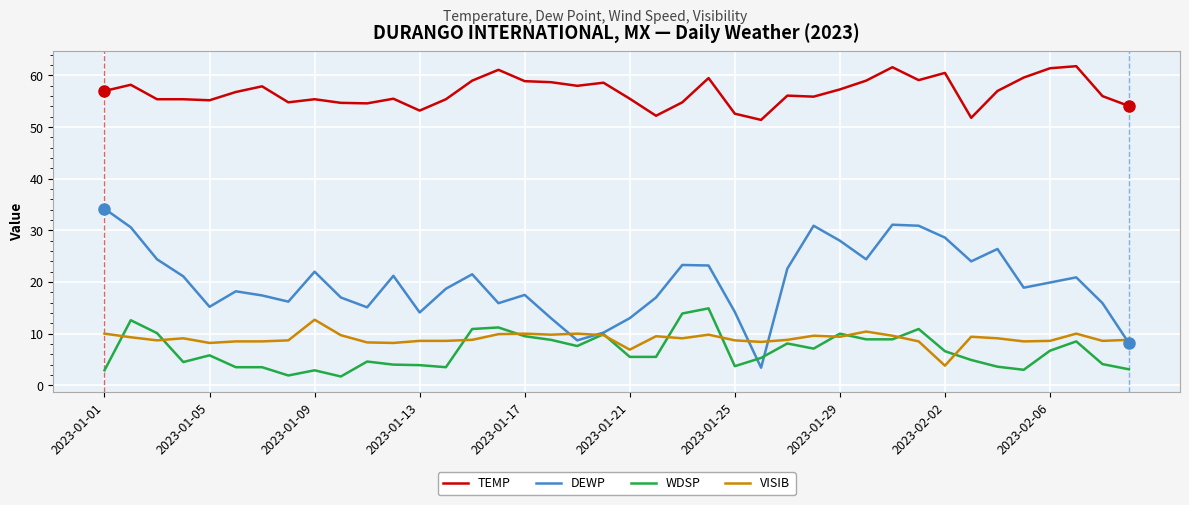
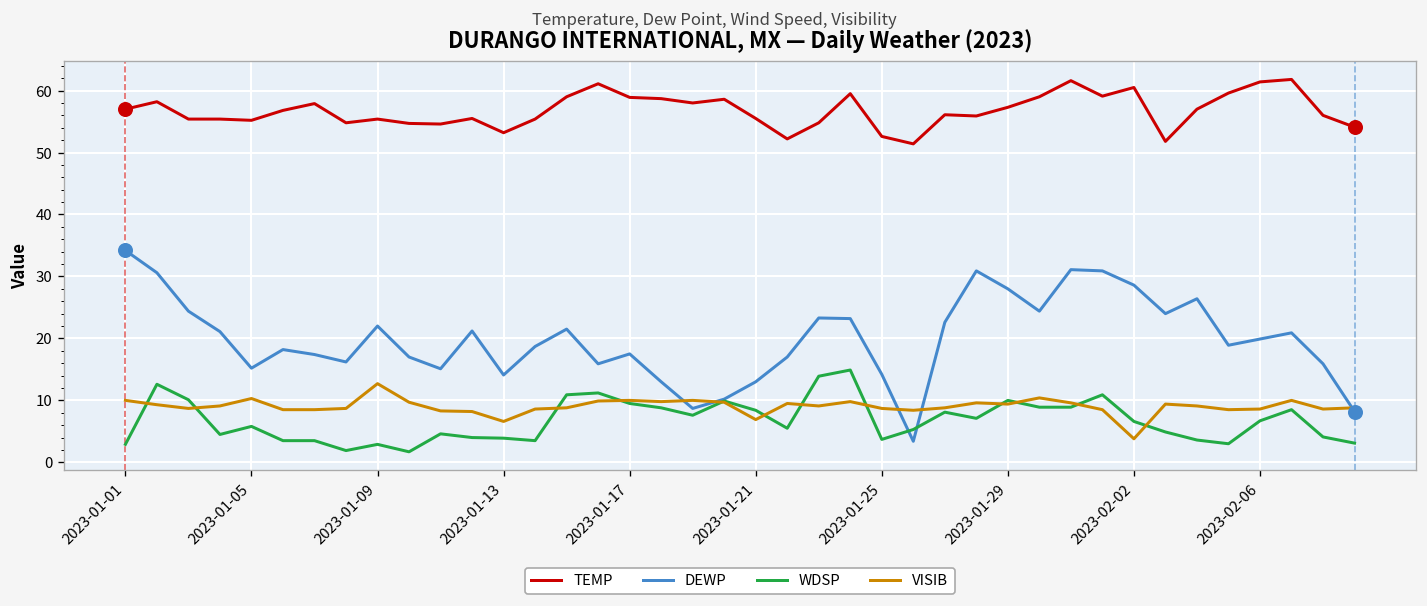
VISIB, 2023-01-05: 8 -> 10
VISIB, 2023-01-13: 9 -> 7
WDSP, 2023-01-21: 6 -> 8
